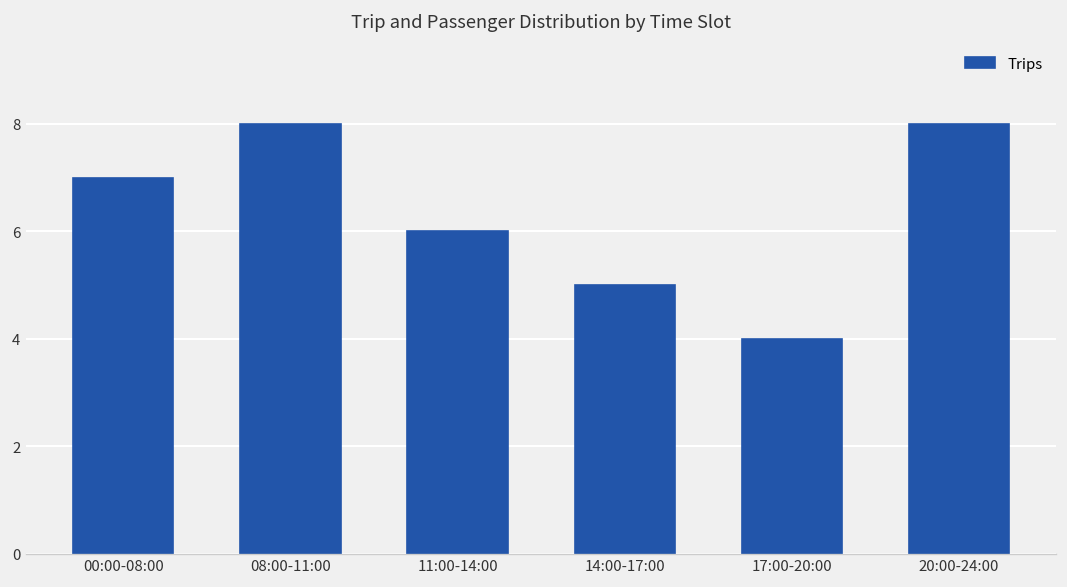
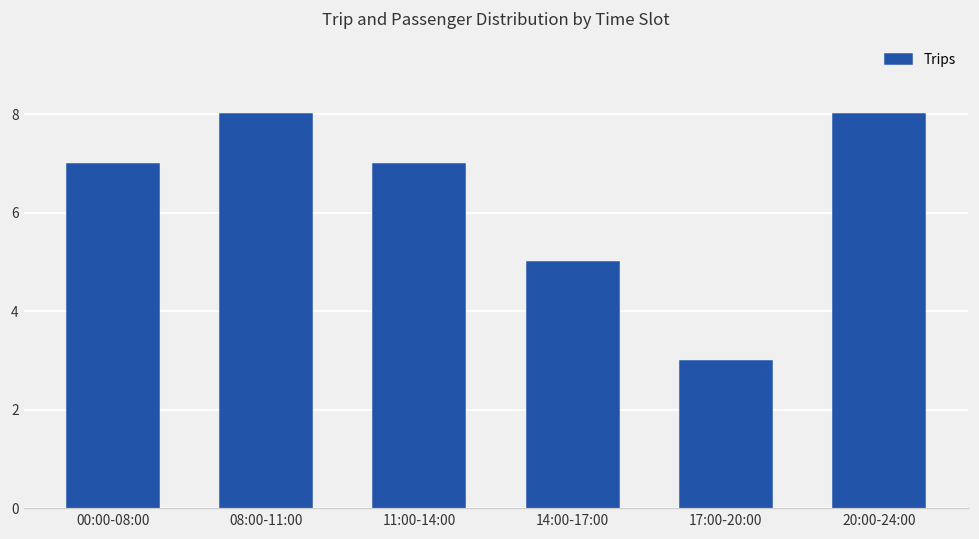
11:00-14:00: 6 -> 7
17:00-20:00: 4 -> 3
